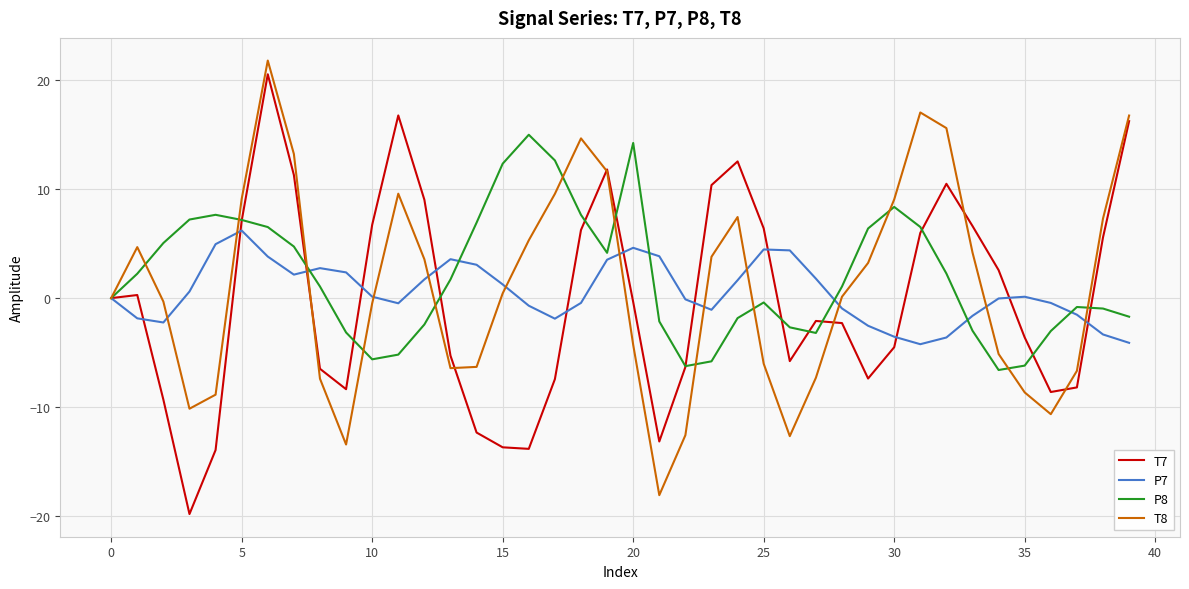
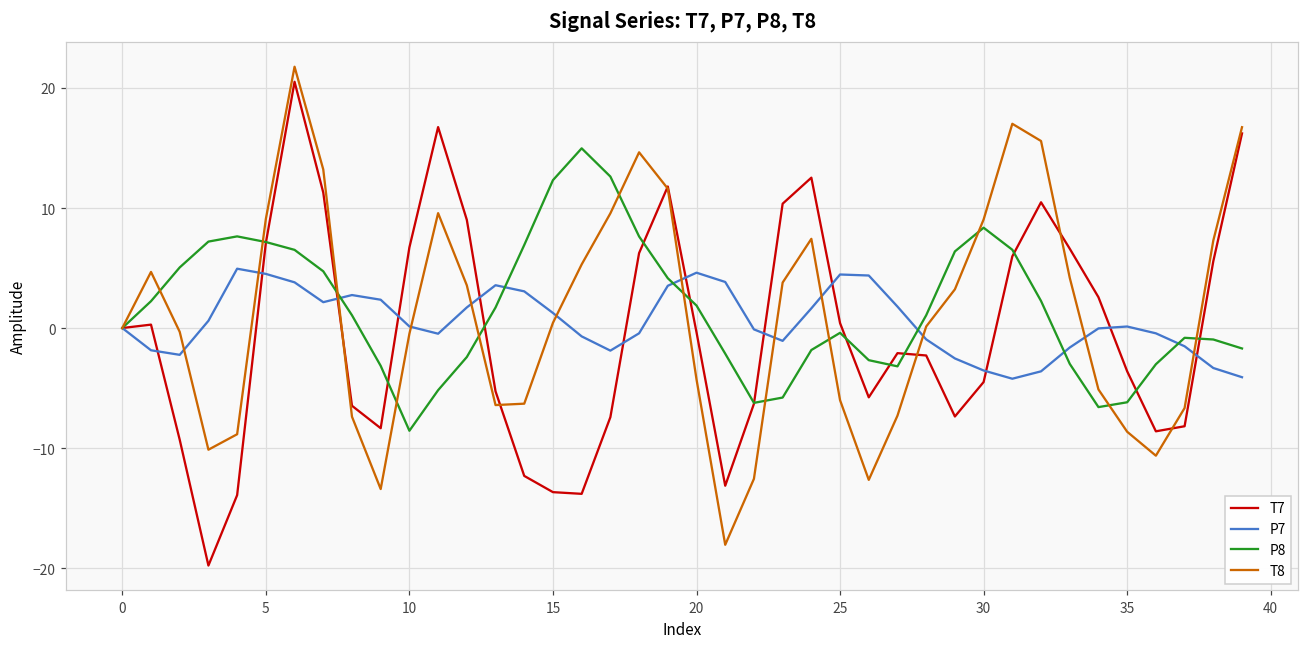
P7, 5: 6.2 -> 4.5
P8, 10: -5.6 -> -8.6
P8, 20: 14.2 -> 1.9
T7, 25: 6.4 -> 0.4
